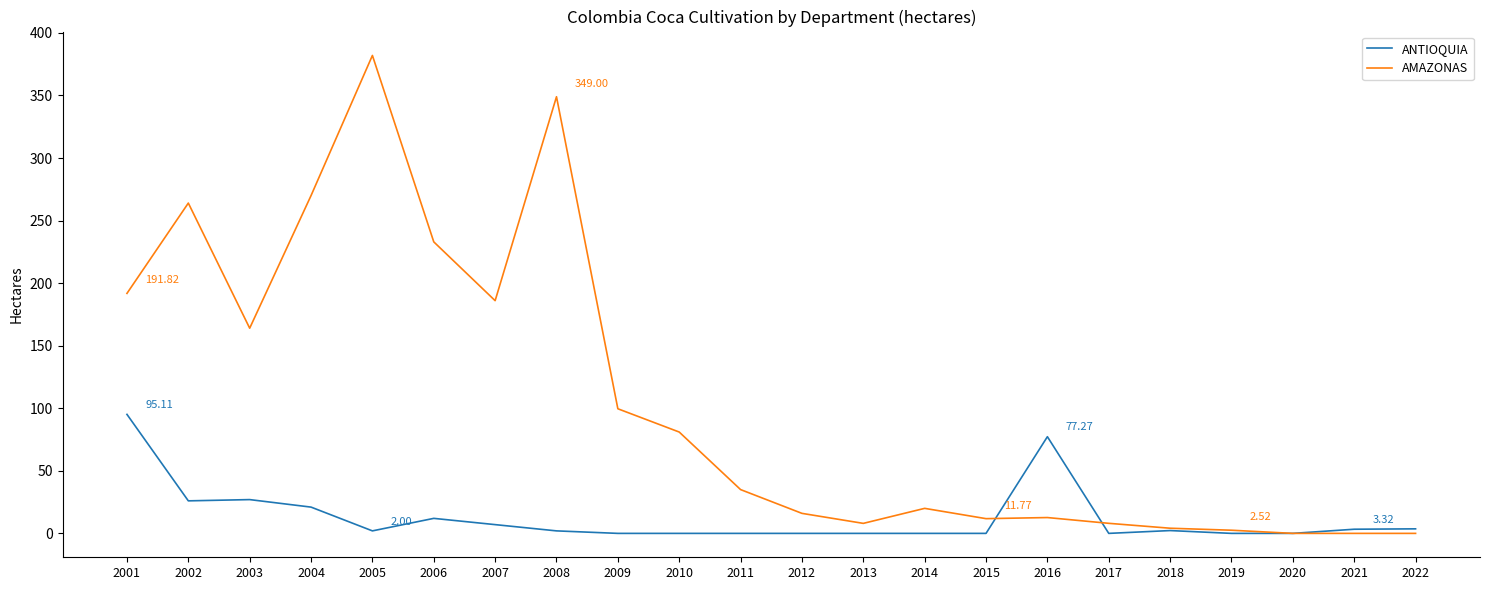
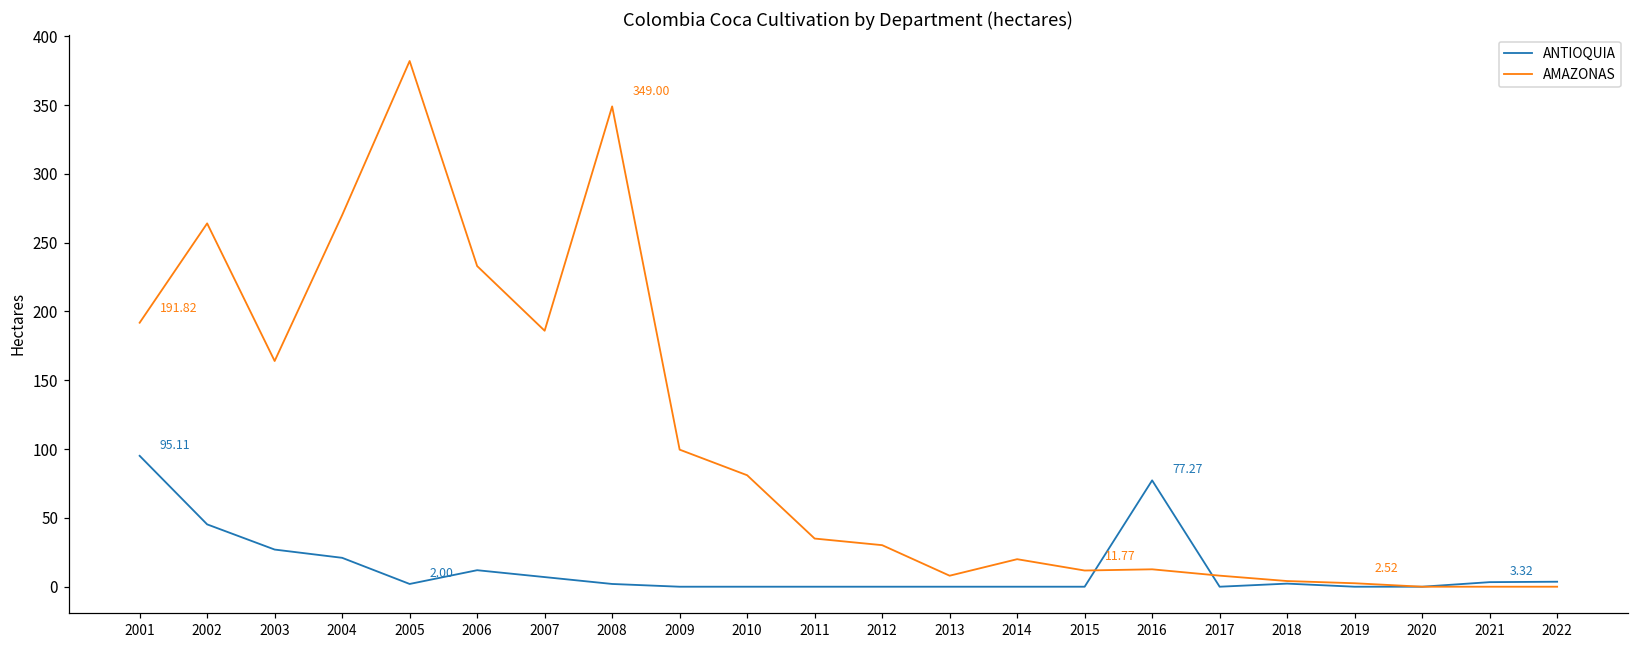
ANTIOQUIA, 2002: 26 -> 45
AMAZONAS, 2012: 16 -> 30
